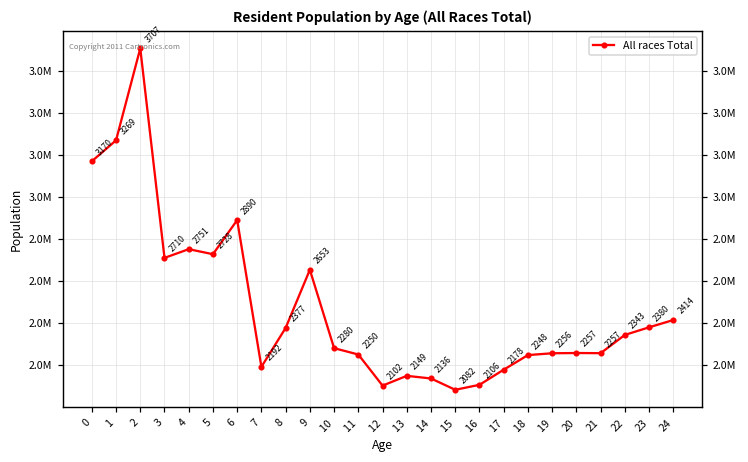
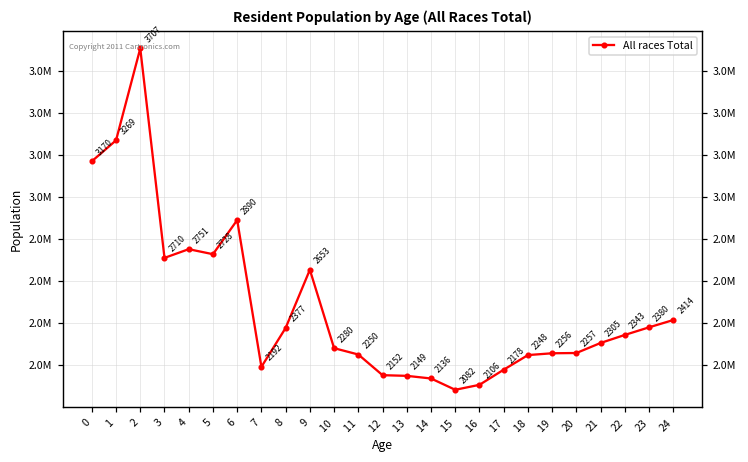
12: 2102 -> 2152
21: 2257 -> 2305
